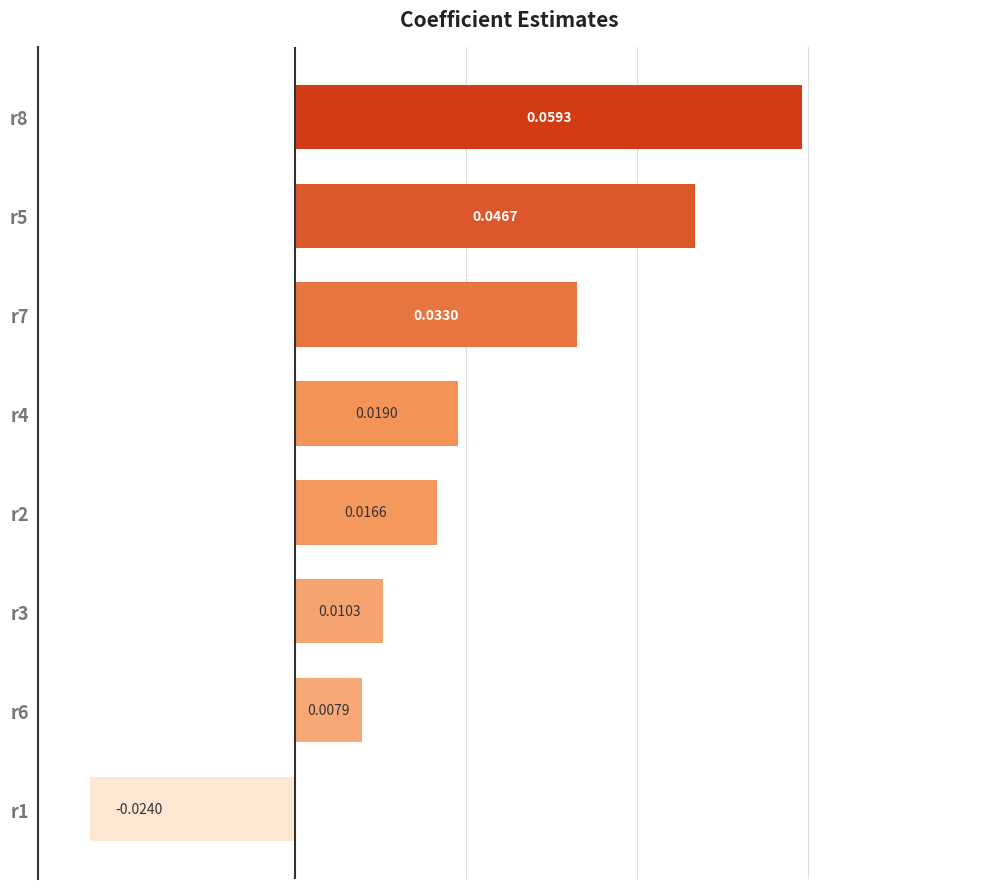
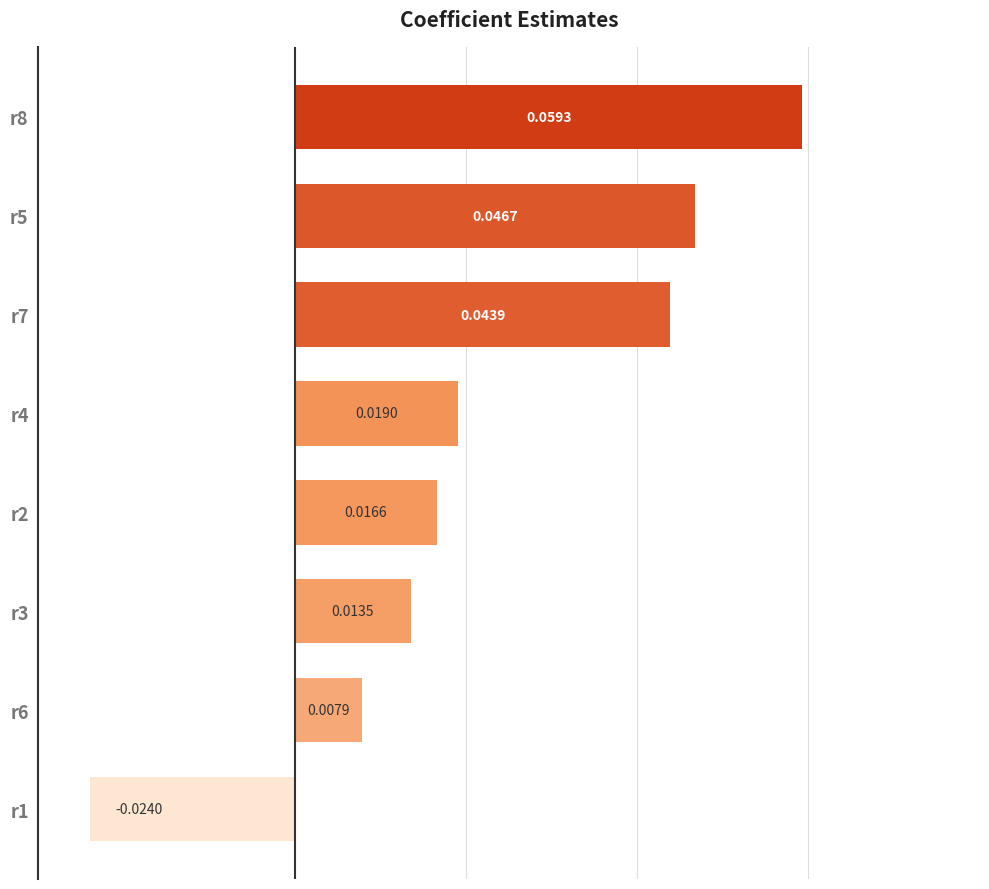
r7: 0.0330 -> 0.0439
r3: 0.0103 -> 0.0135
